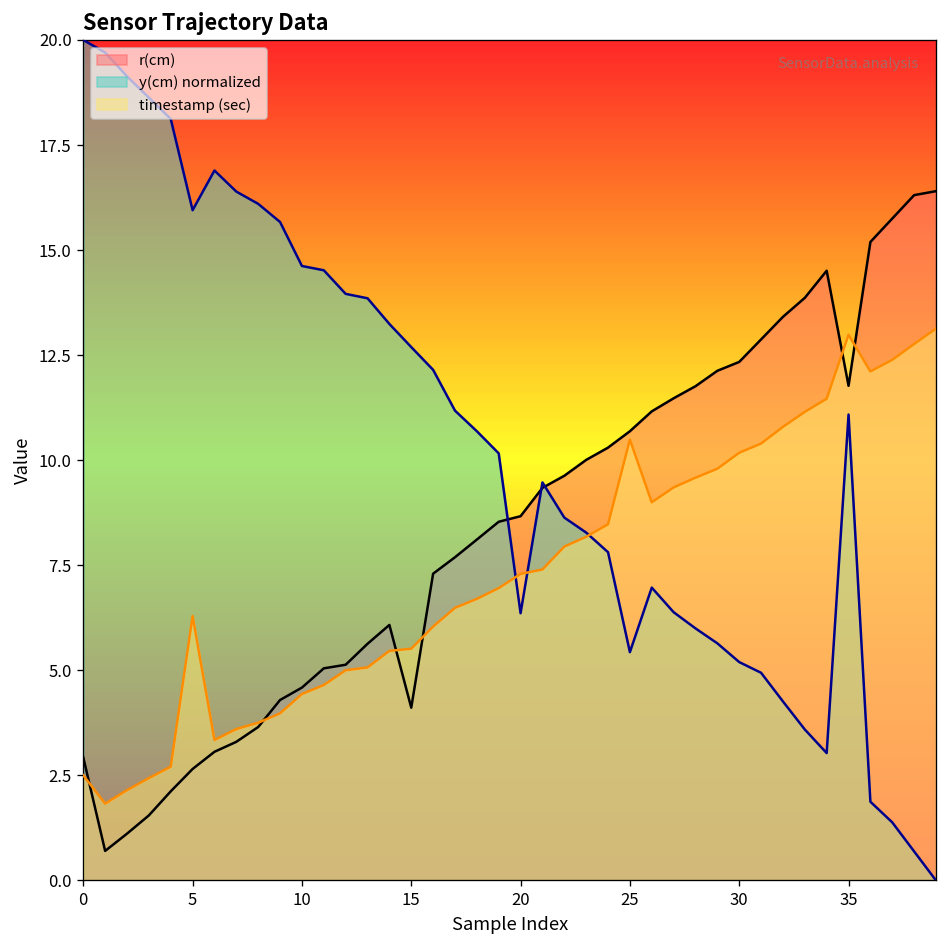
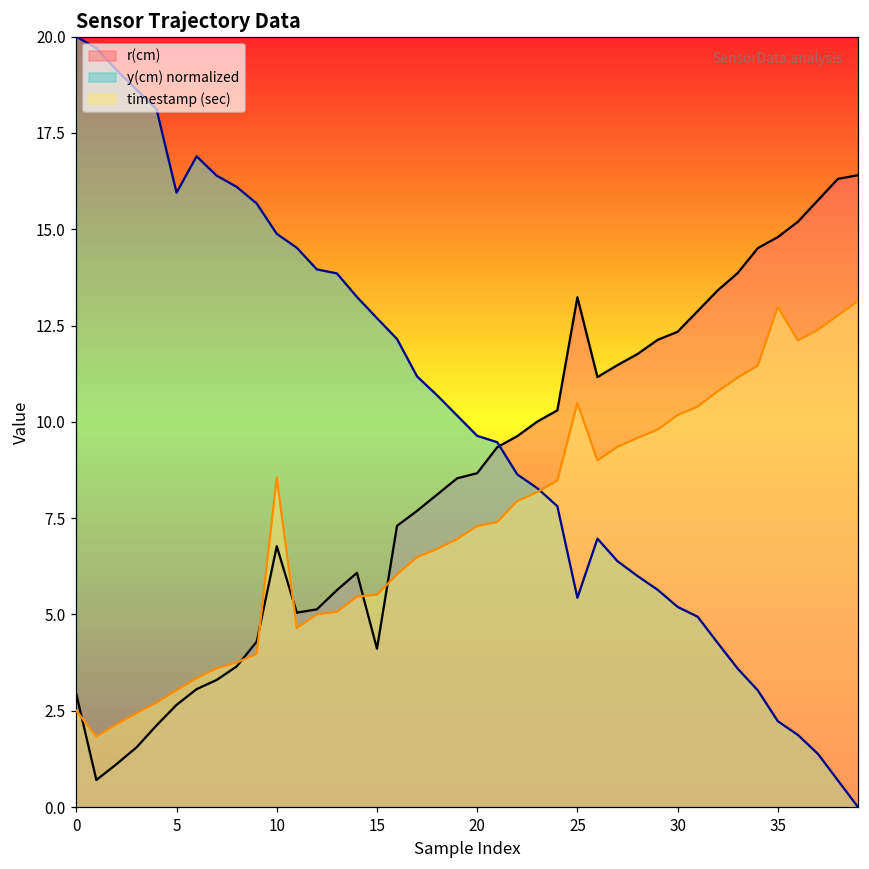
timestamp (sec), 5: 6.3 -> 3.0
r(cm), 10: 4.6 -> 6.8
y(cm) normalized, 10: 14.6 -> 14.9
timestamp (sec), 10: 4.4 -> 8.6
y(cm) normalized, 20: 6.4 -> 9.6
r(cm), 25: 10.7 -> 13.2
r(cm), 35: 11.8 -> 14.8
y(cm) normalized, 35: 11.1 -> 2.2
